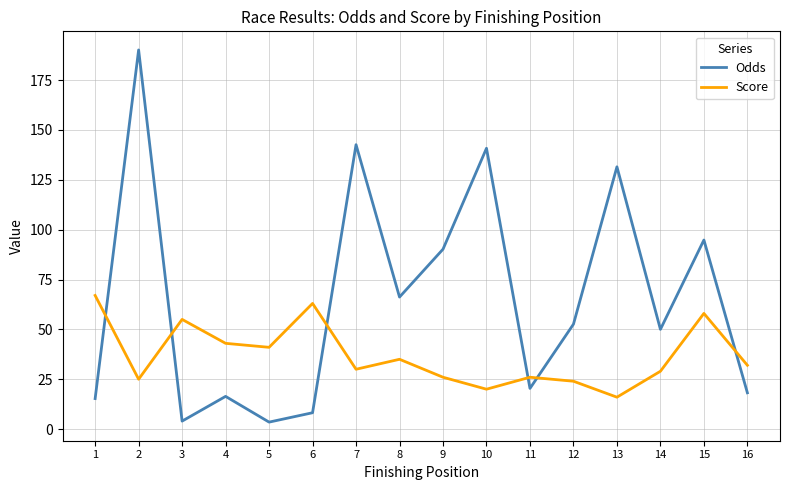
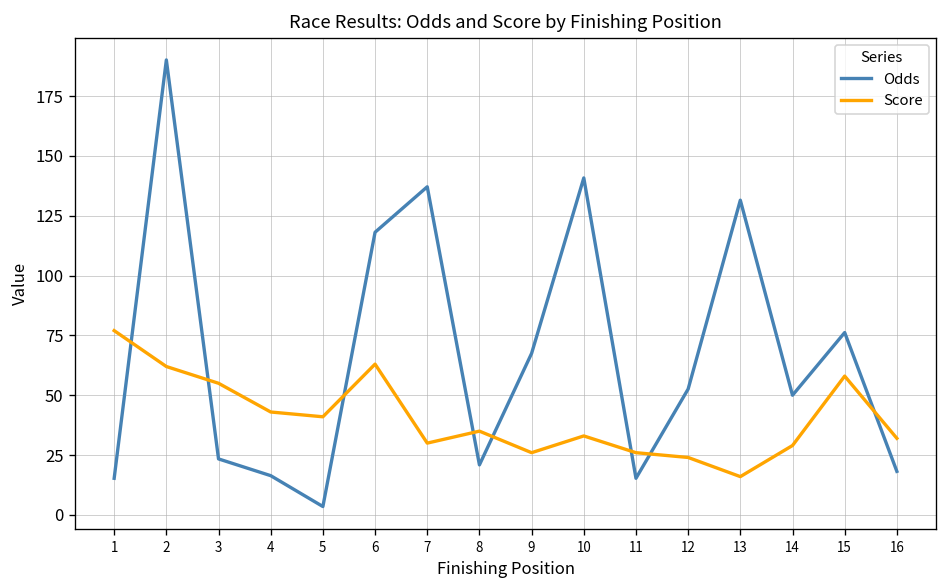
Score, 1: 67 -> 77
Score, 2: 25 -> 62
Odds, 3: 4 -> 23
Odds, 6: 8 -> 118
Odds, 7: 143 -> 137
Odds, 8: 66 -> 21
Odds, 9: 90 -> 68
Score, 10: 20 -> 33
Odds, 11: 20 -> 15
Odds, 15: 95 -> 76
